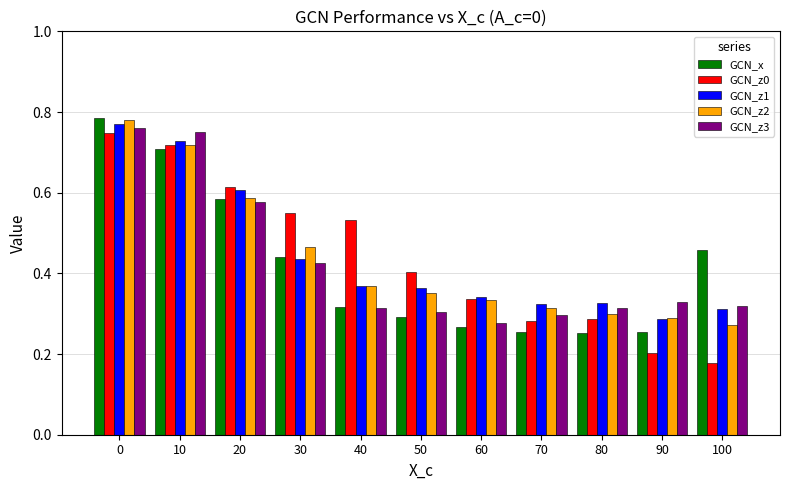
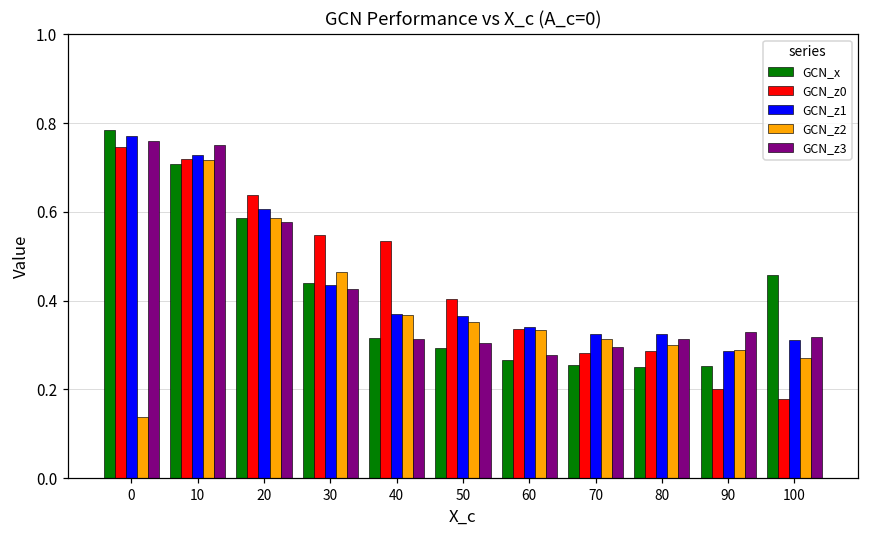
GCN_z2, 0: 0.78 -> 0.14
GCN_z0, 20: 0.61 -> 0.64
